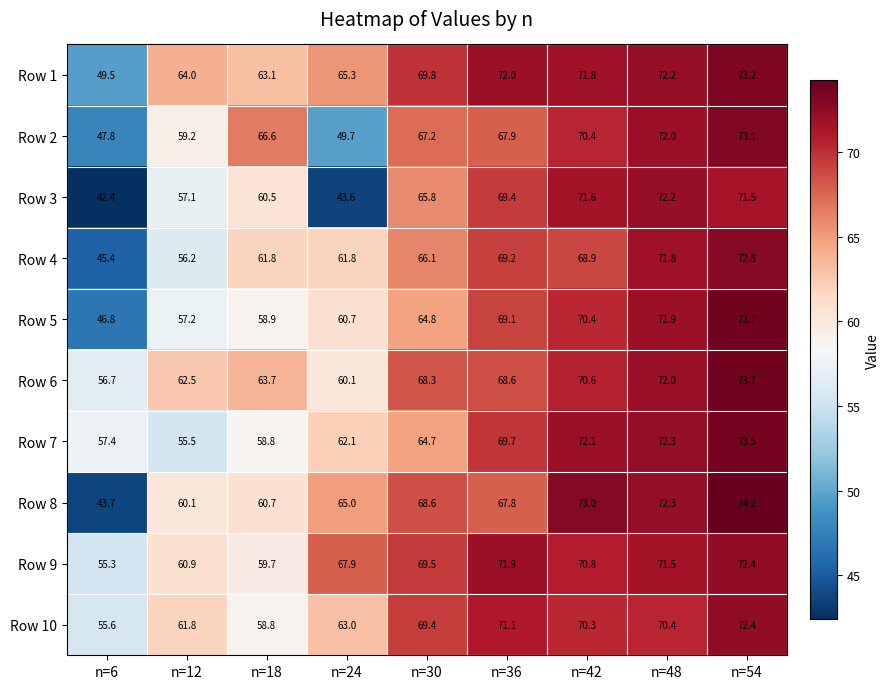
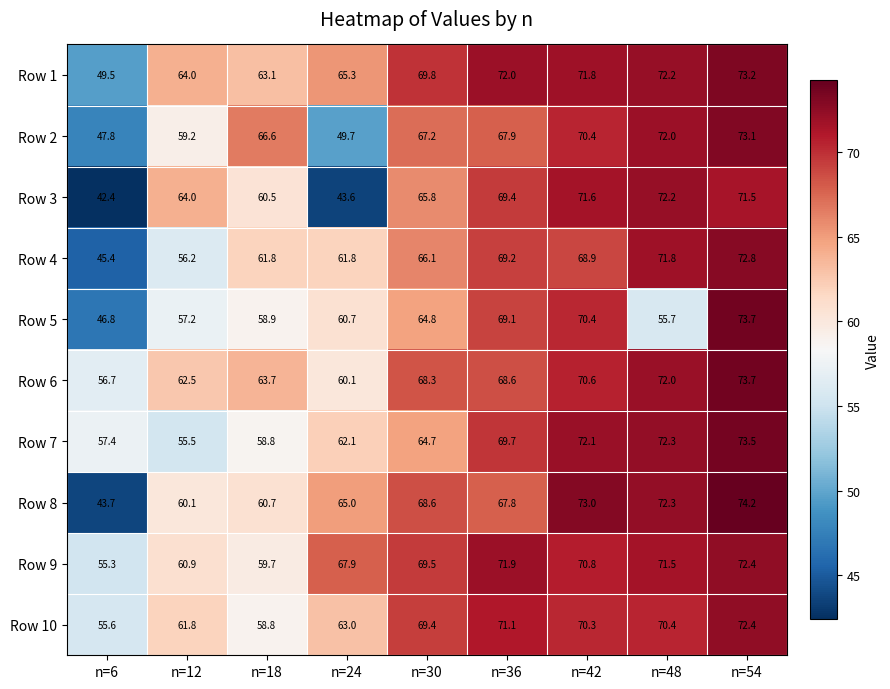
Row 3, n=12: 57.1 -> 64.0
Row 5, n=48: 71.9 -> 55.7
